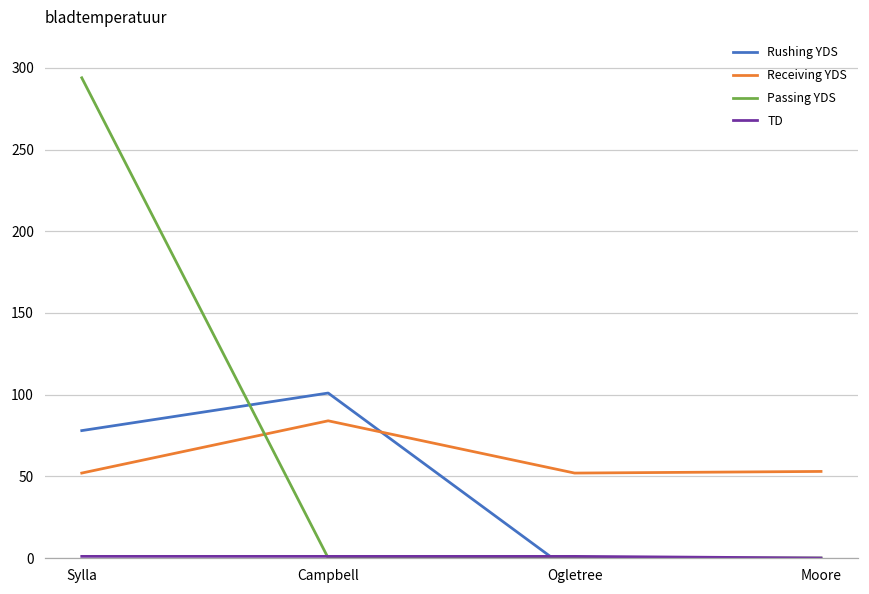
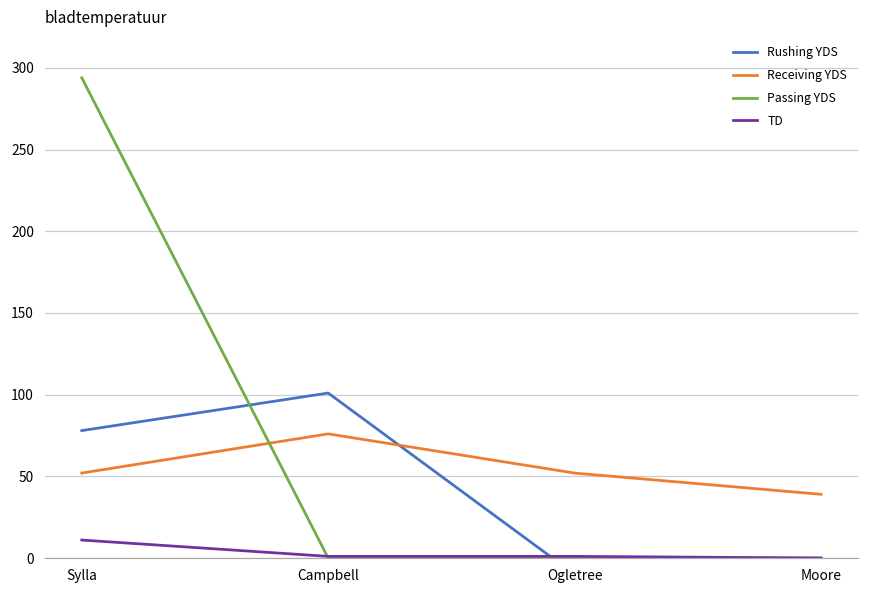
TD, Sylla: 1 -> 11
Receiving YDS, Campbell: 84 -> 76
Receiving YDS, Moore: 53 -> 39
